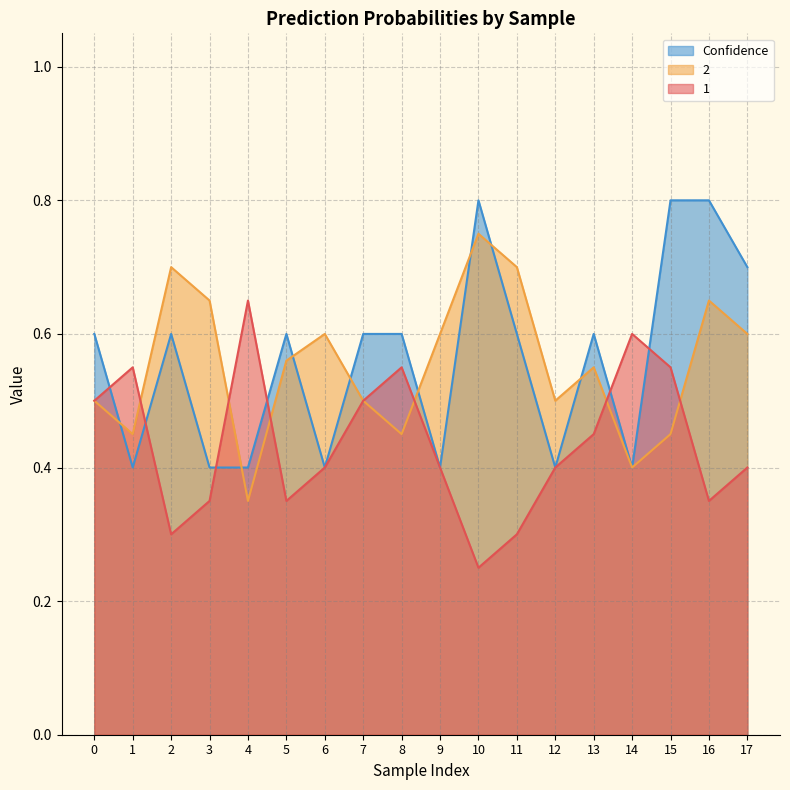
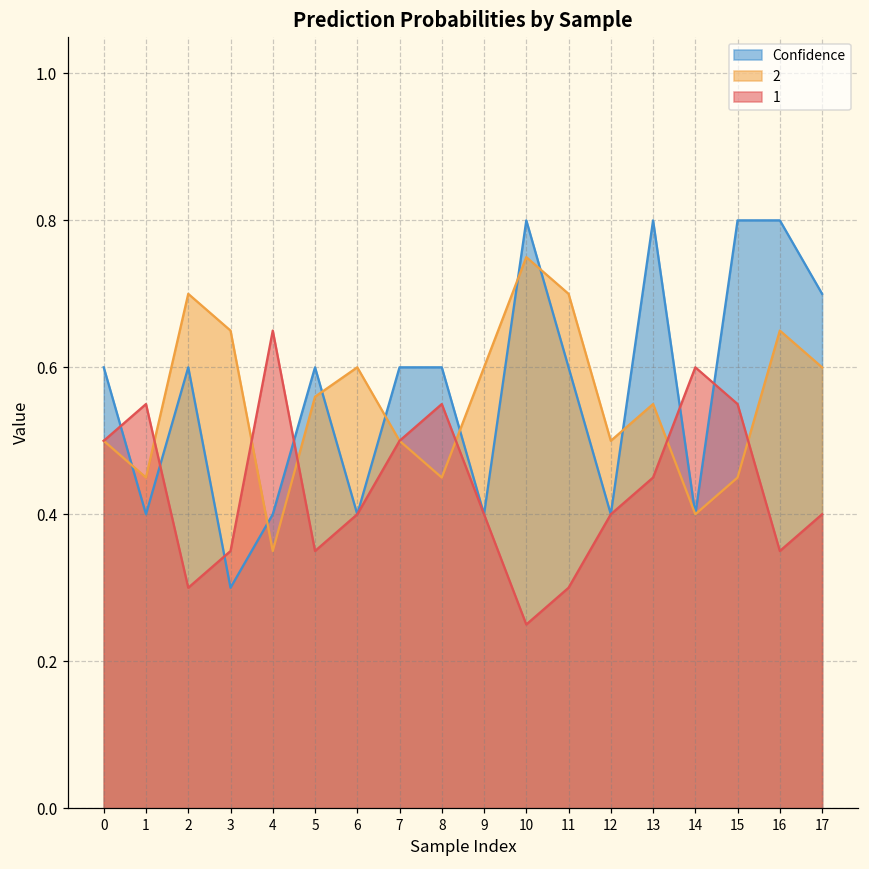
Confidence, 3: 0.4 -> 0.3
Confidence, 13: 0.6 -> 0.8
